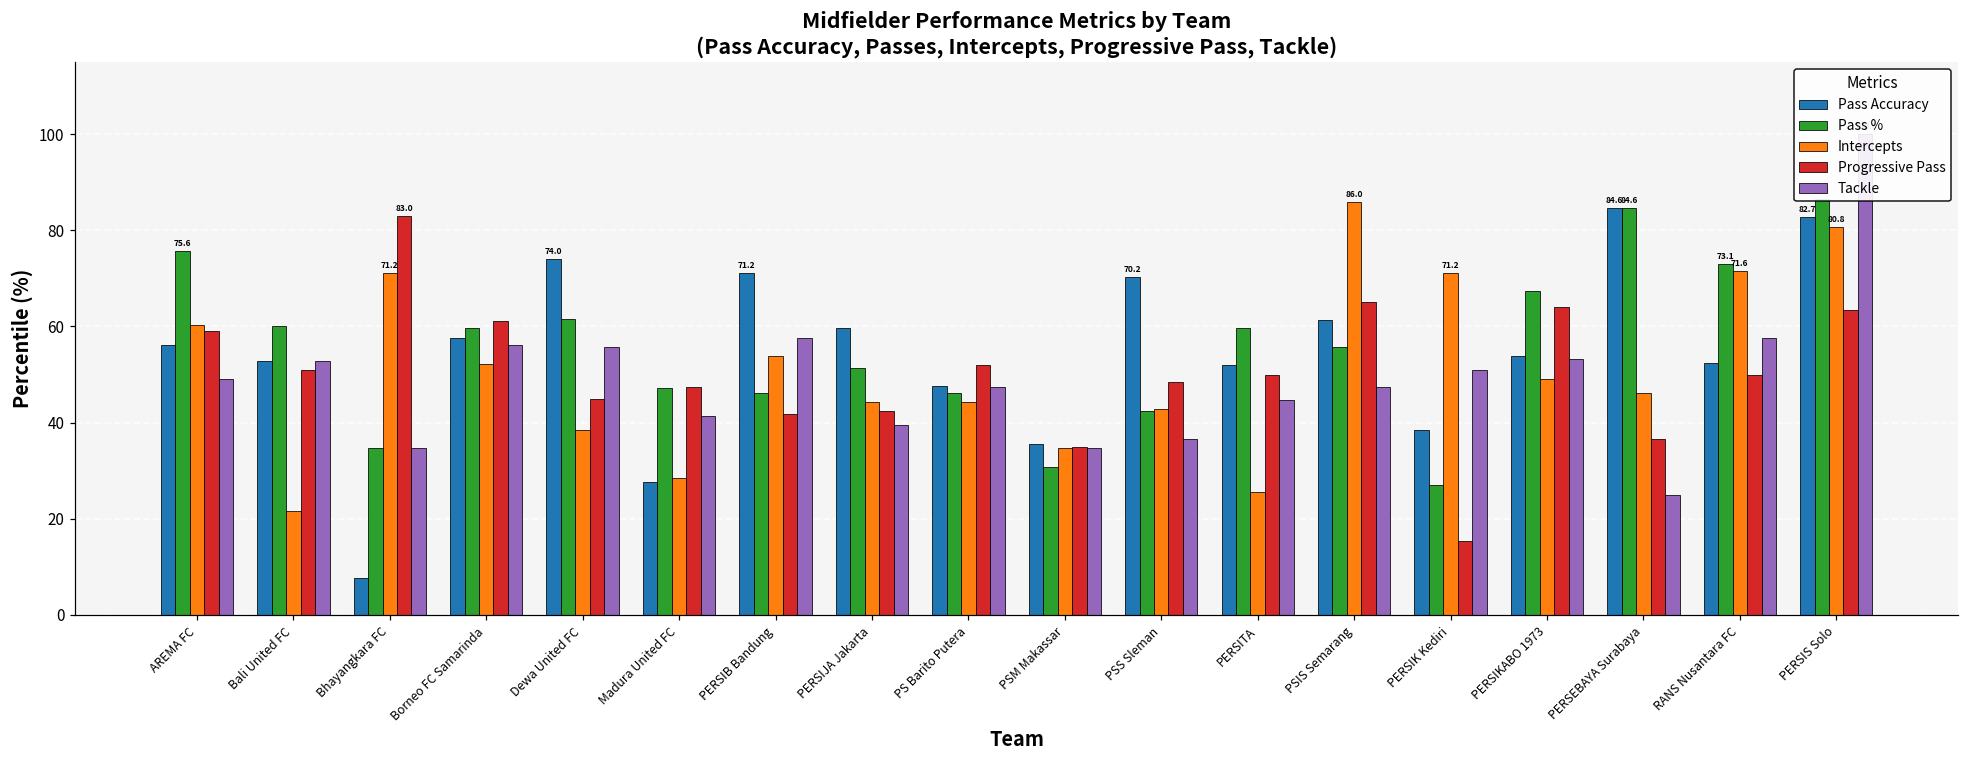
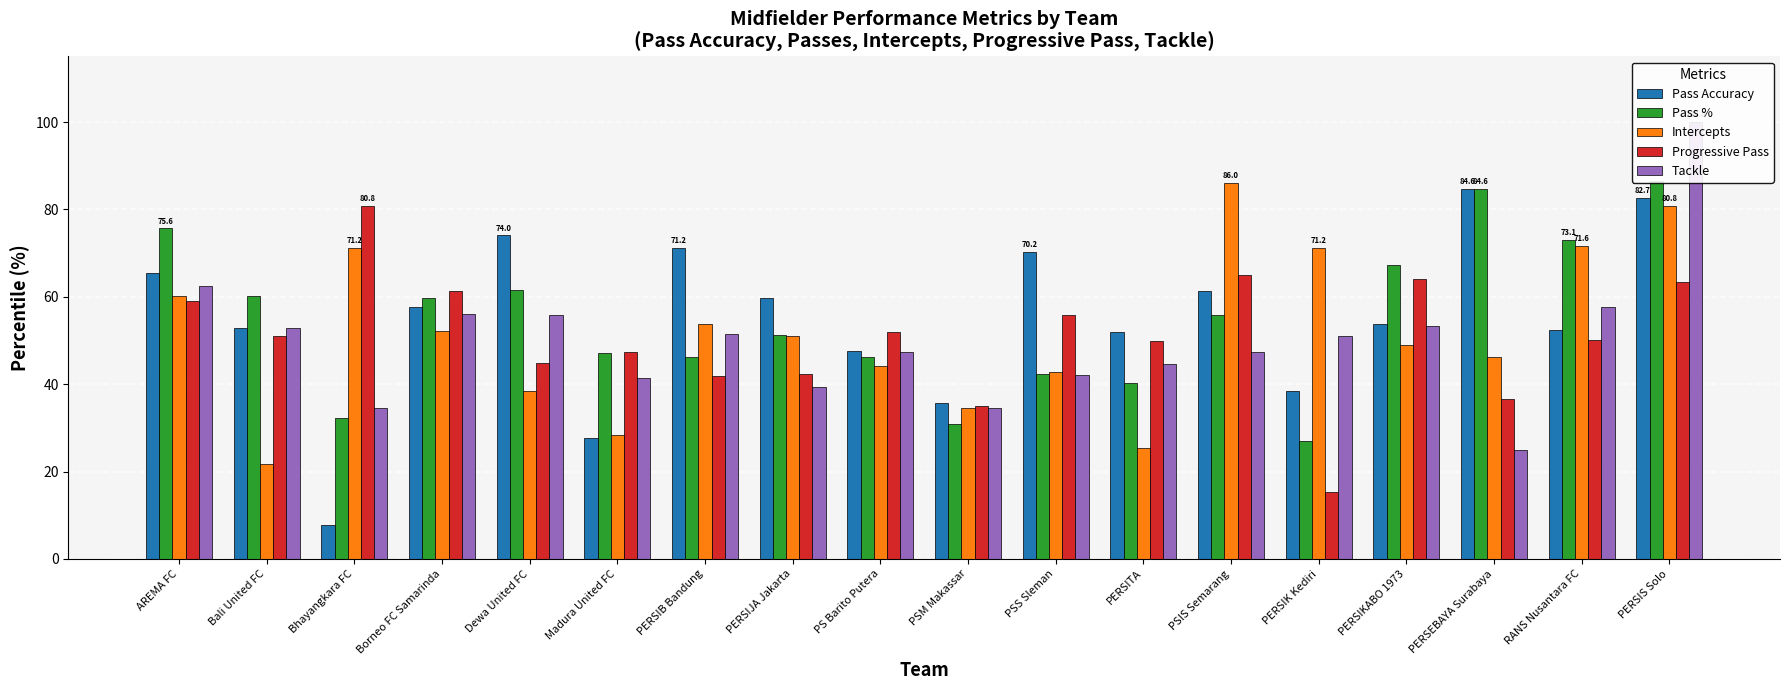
Pass Accuracy, AREMA FC: 56 -> 65
Tackle, AREMA FC: 49 -> 63
Pass %, Bhayangkara FC: 35 -> 32
Progressive Pass, Bhayangkara FC: 83.0 -> 80.8
Tackle, PERSIB Bandung: 58 -> 52
Intercepts, PERSIJA Jakarta: 44 -> 51
Progressive Pass, PSS Sleman: 48 -> 56
Tackle, PSS Sleman: 37 -> 42
Pass %, PERSITA: 60 -> 40
